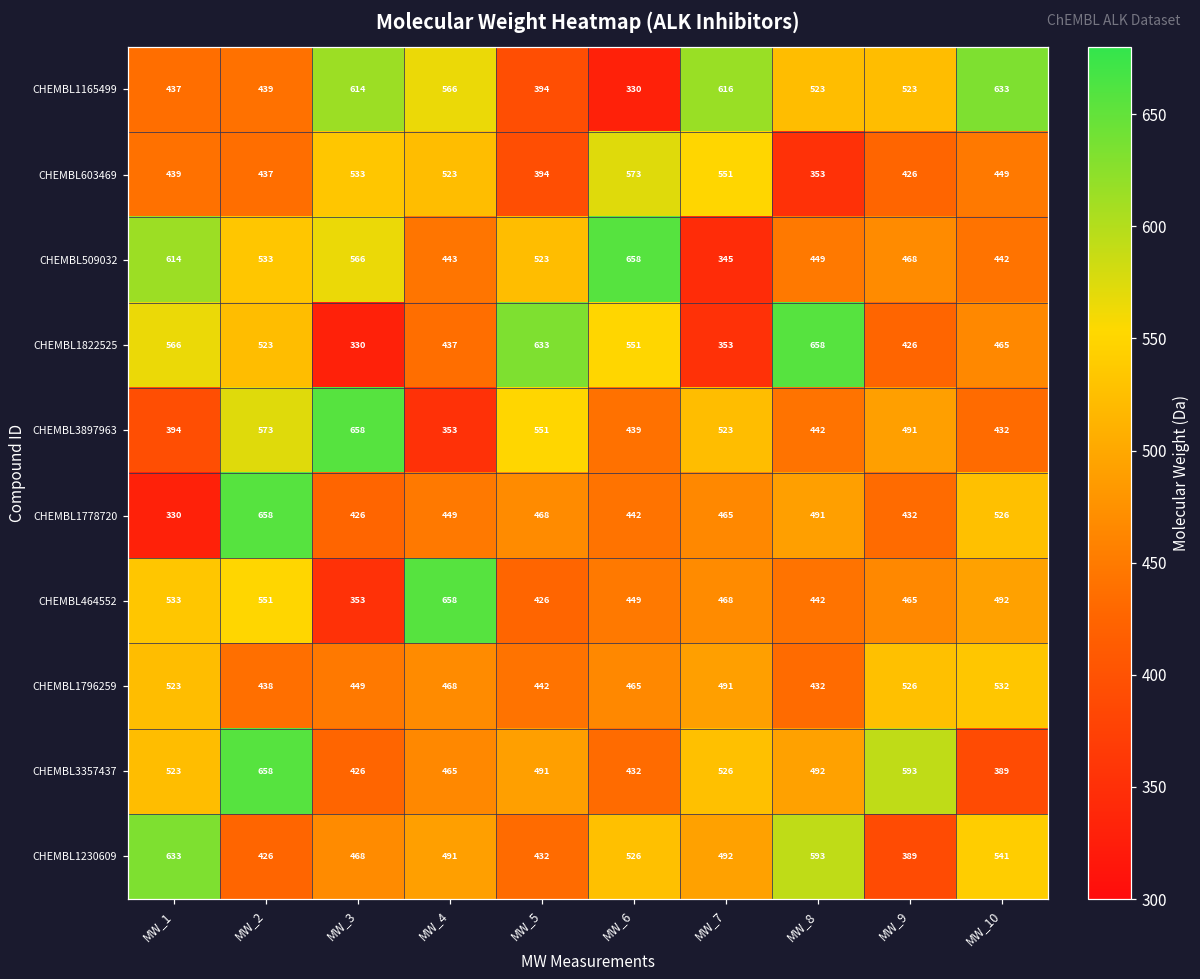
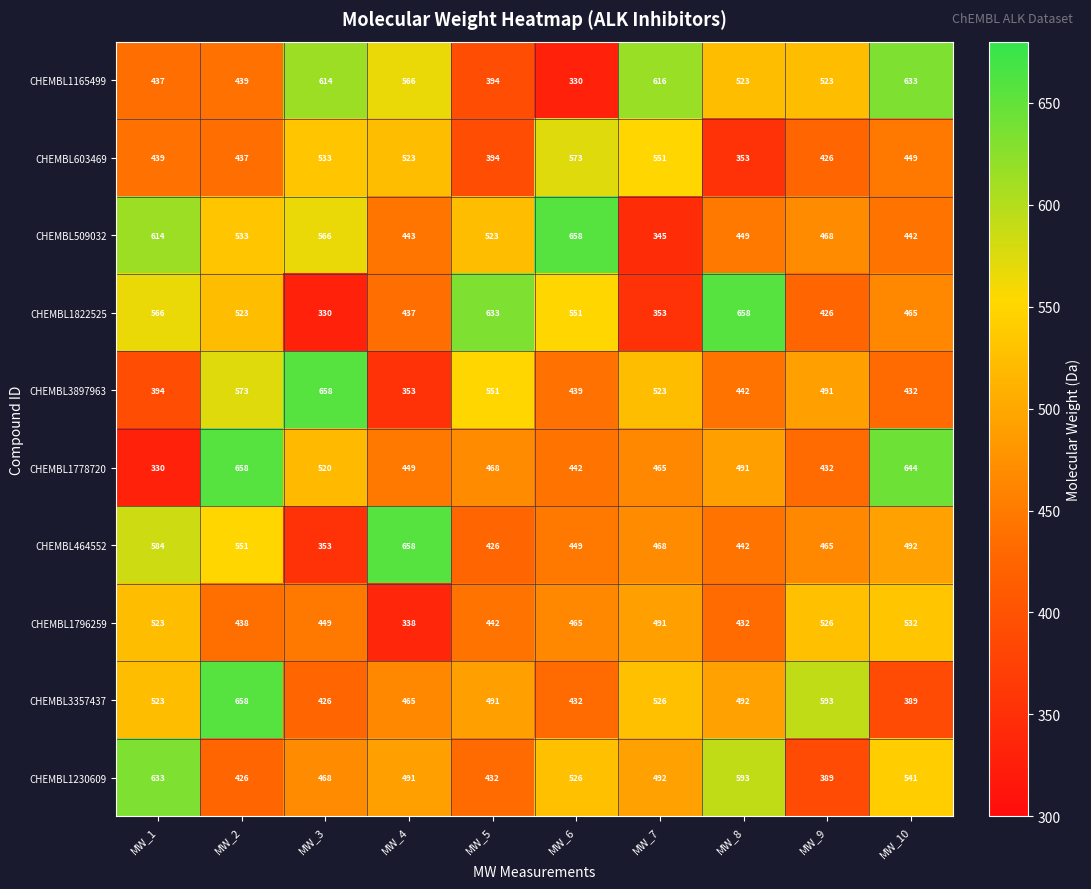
CHEMBL1778720, MW_3: 426 -> 520
CHEMBL1778720, MW_10: 526 -> 644
CHEMBL464552, MW_1: 533 -> 584
CHEMBL1796259, MW_4: 468 -> 338
